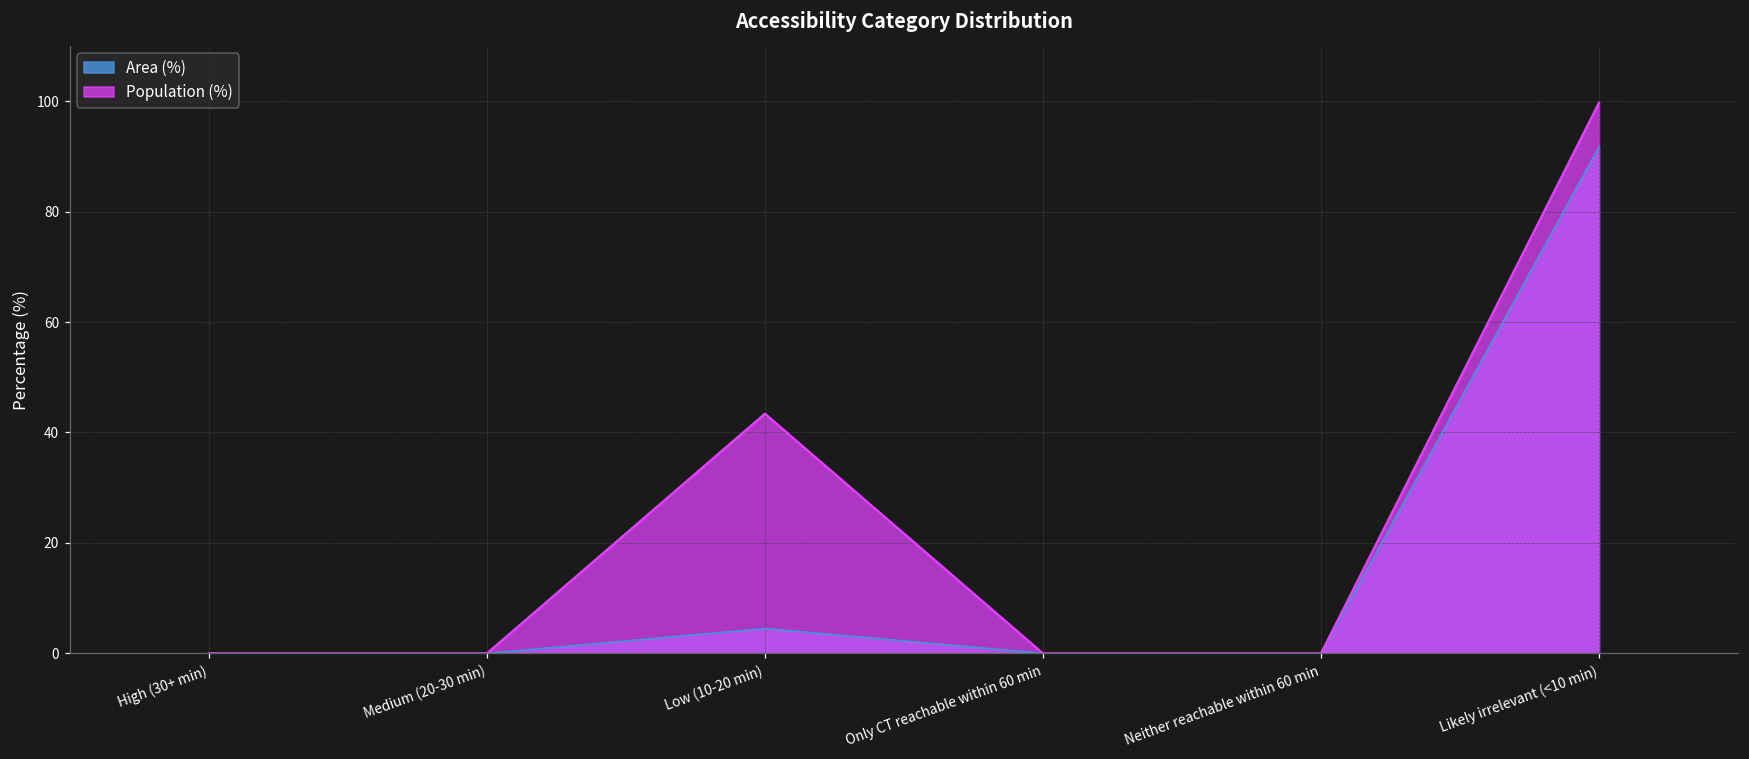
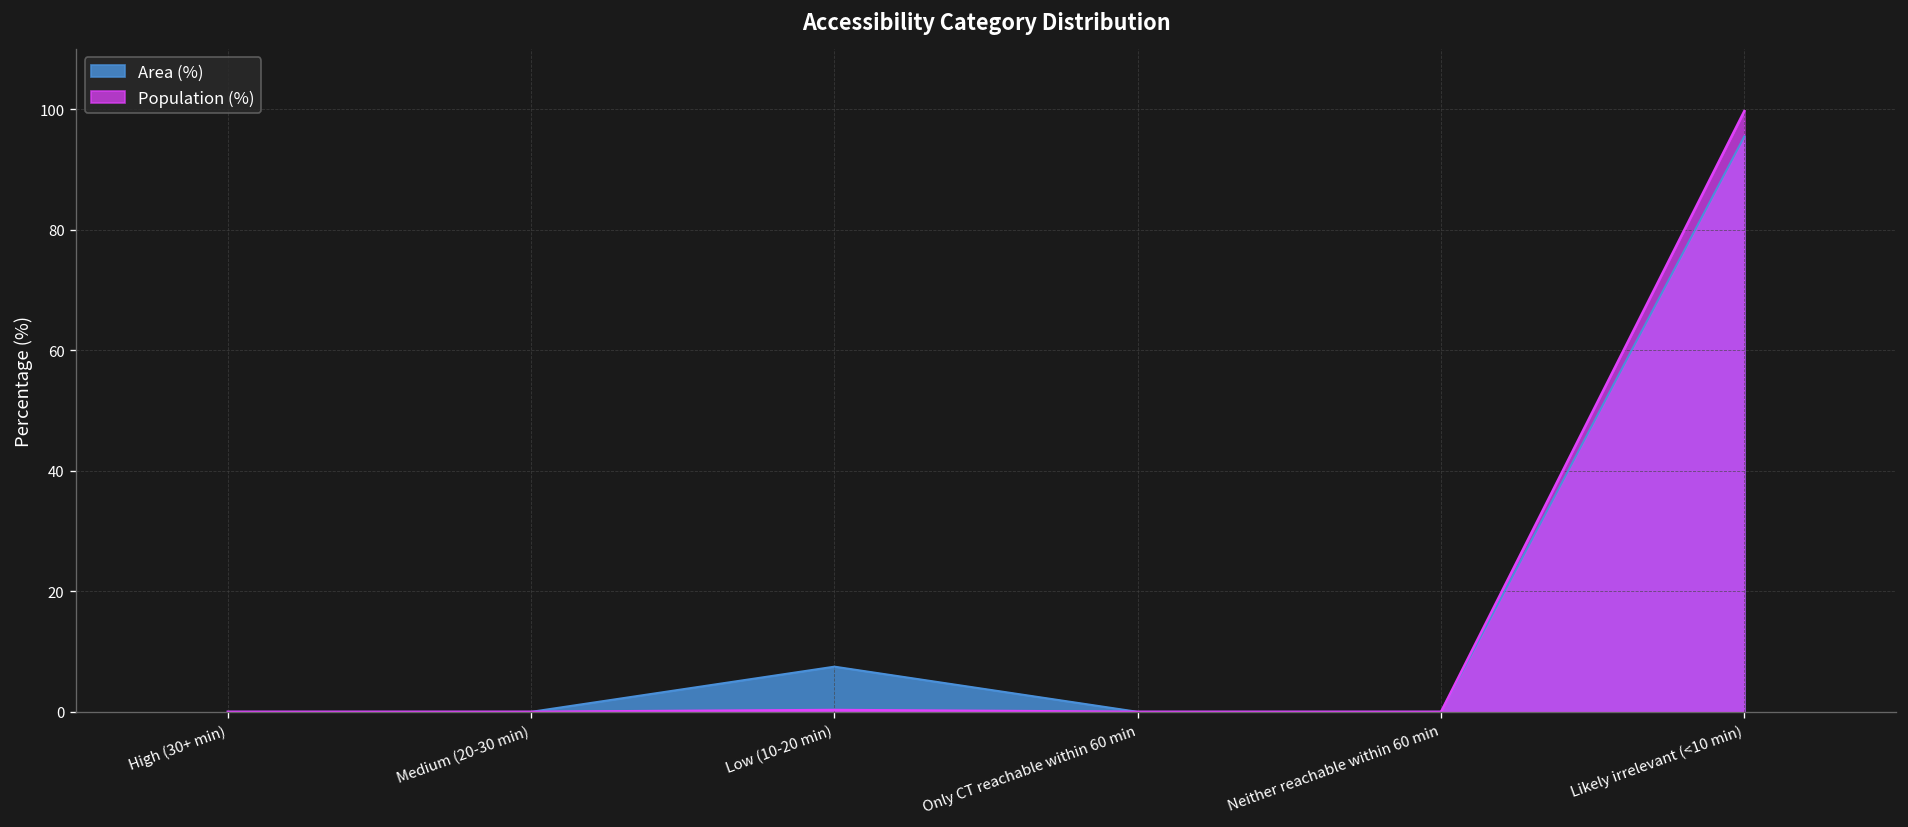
Area (%), Low (10-20 min): 5 -> 8
Population (%), Low (10-20 min): 43 -> 0
Area (%), Likely irrelevant (<10 min): 92 -> 96
